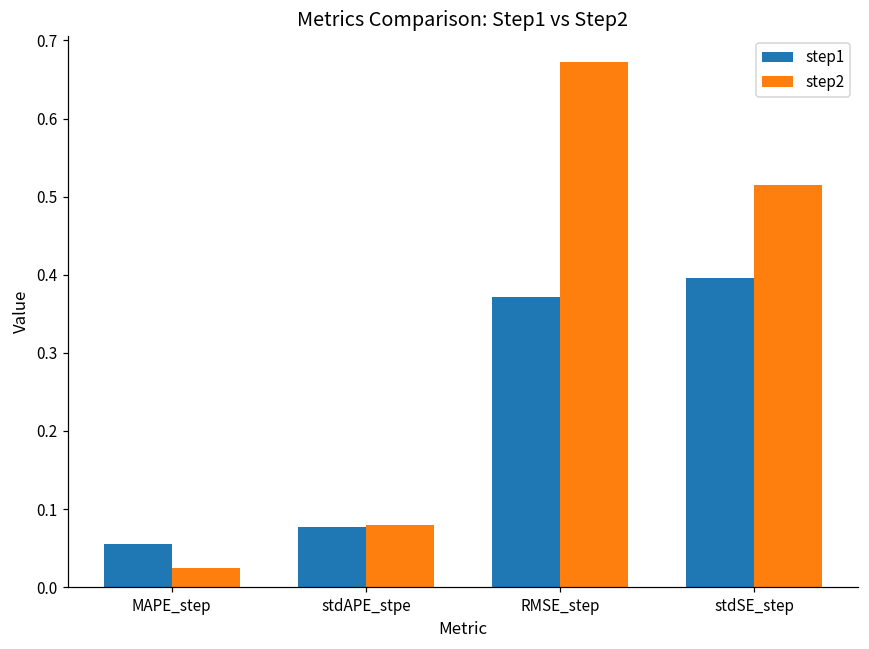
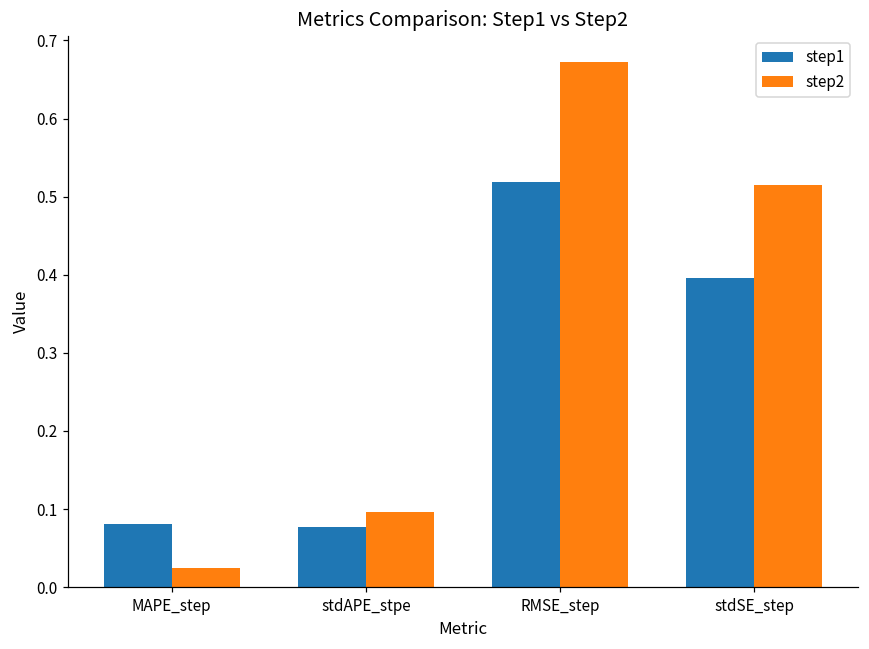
step1, MAPE_step: 0.05 -> 0.08
step2, stdAPE_stpe: 0.08 -> 0.10
step1, RMSE_step: 0.37 -> 0.52
